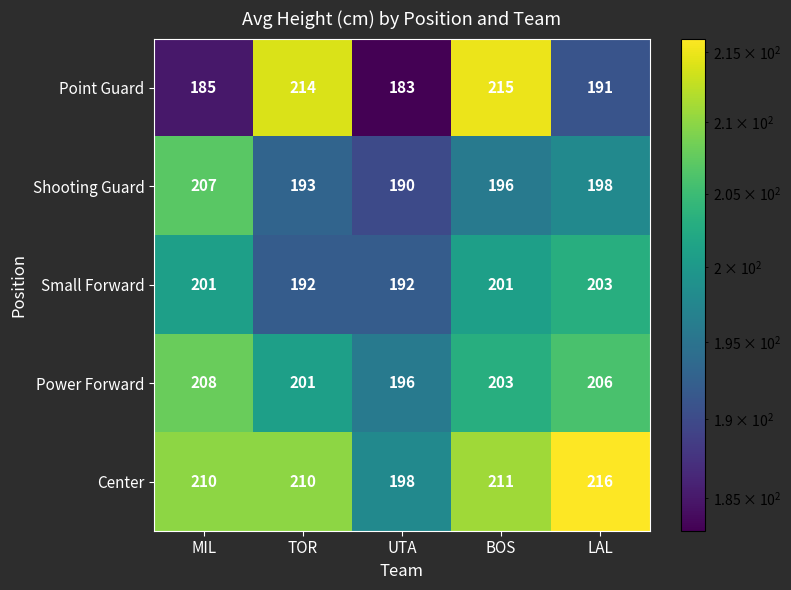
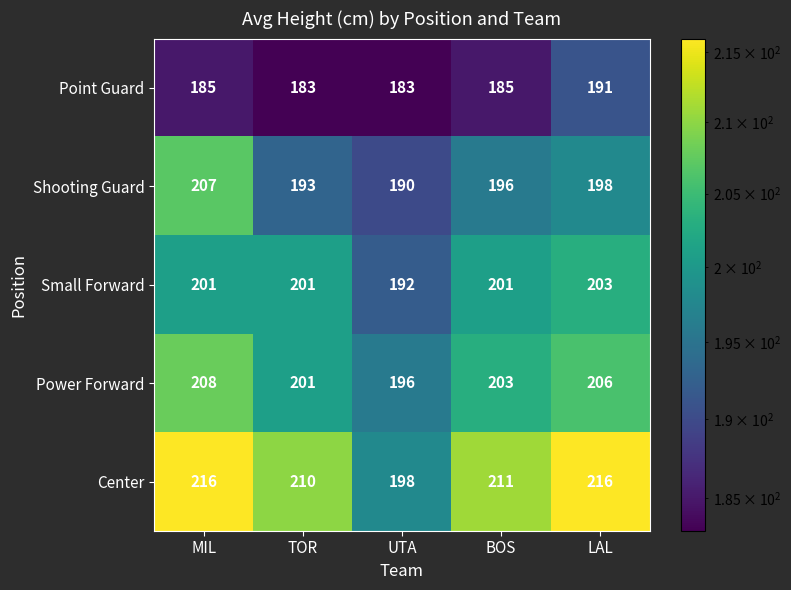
Point Guard, TOR: 214 -> 183
Point Guard, BOS: 215 -> 185
Small Forward, TOR: 192 -> 201
Center, MIL: 210 -> 216
